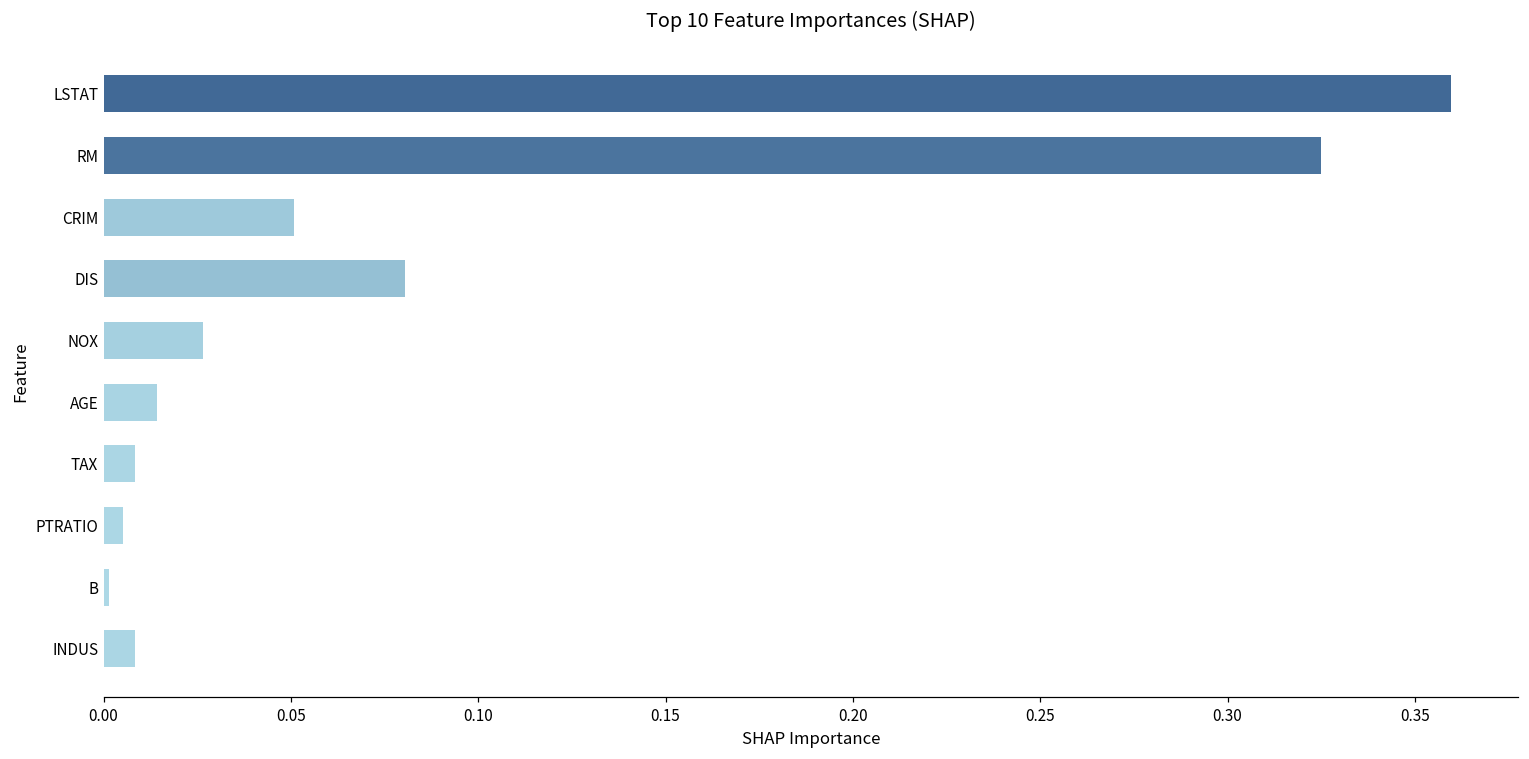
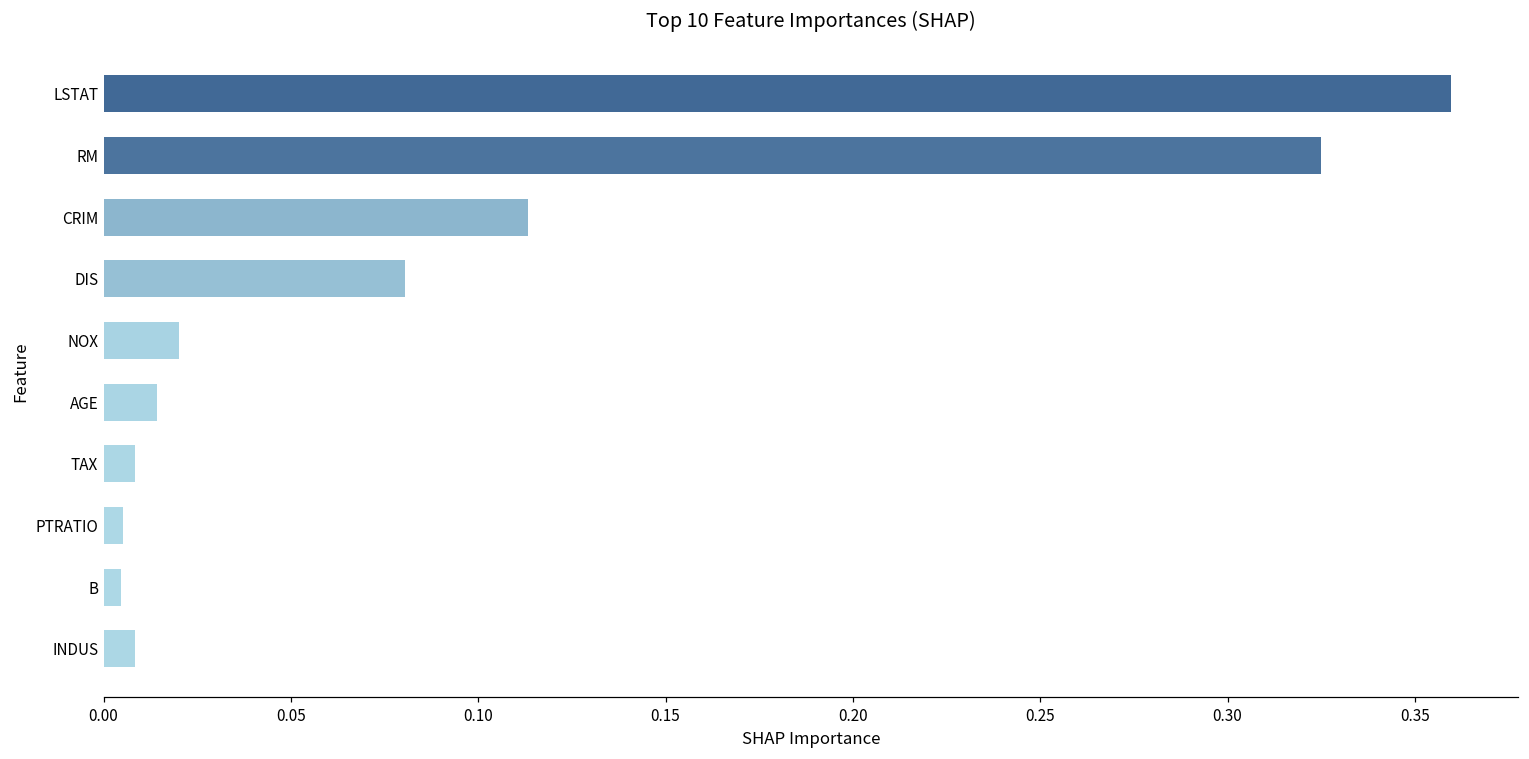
CRIM: 0.051 -> 0.113
NOX: 0.026 -> 0.020
B: 0.001 -> 0.005
